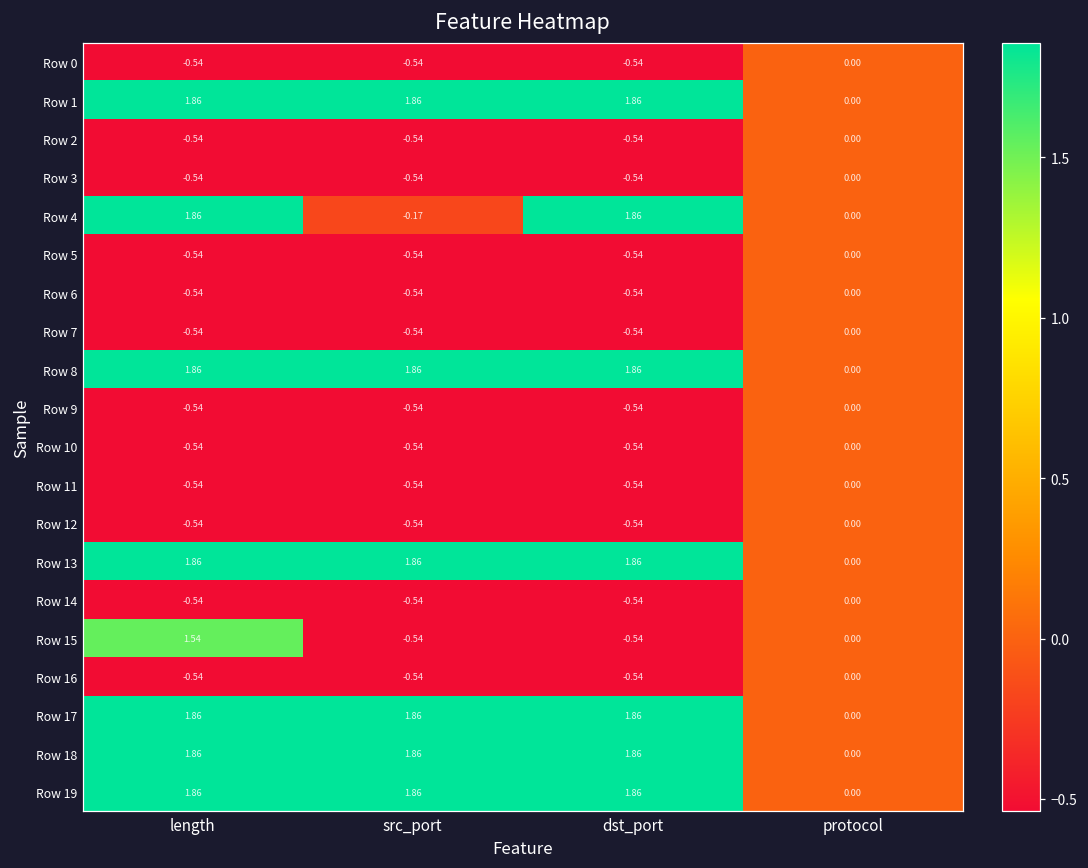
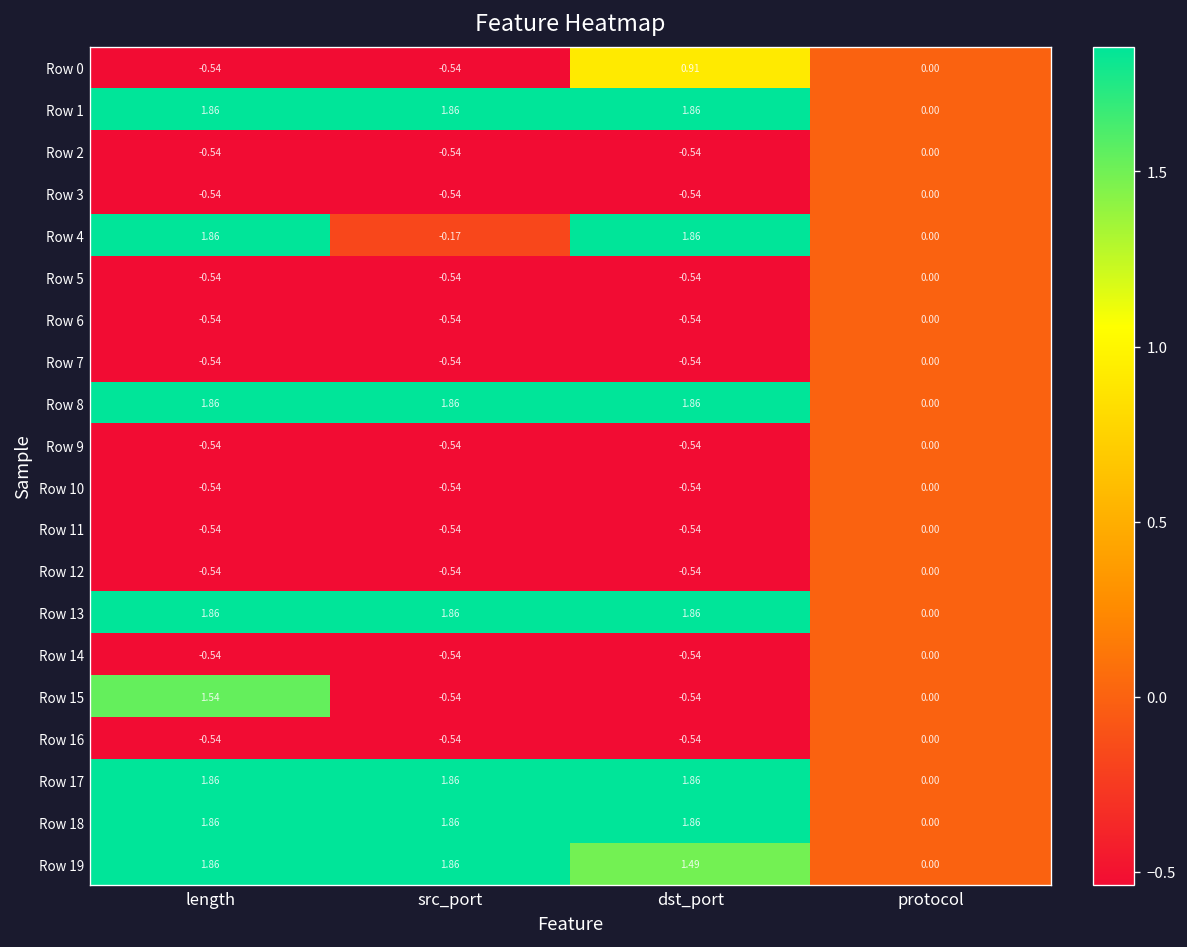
Row 0, dst_port: -0.54 -> 0.91
Row 19, dst_port: 1.86 -> 1.49
